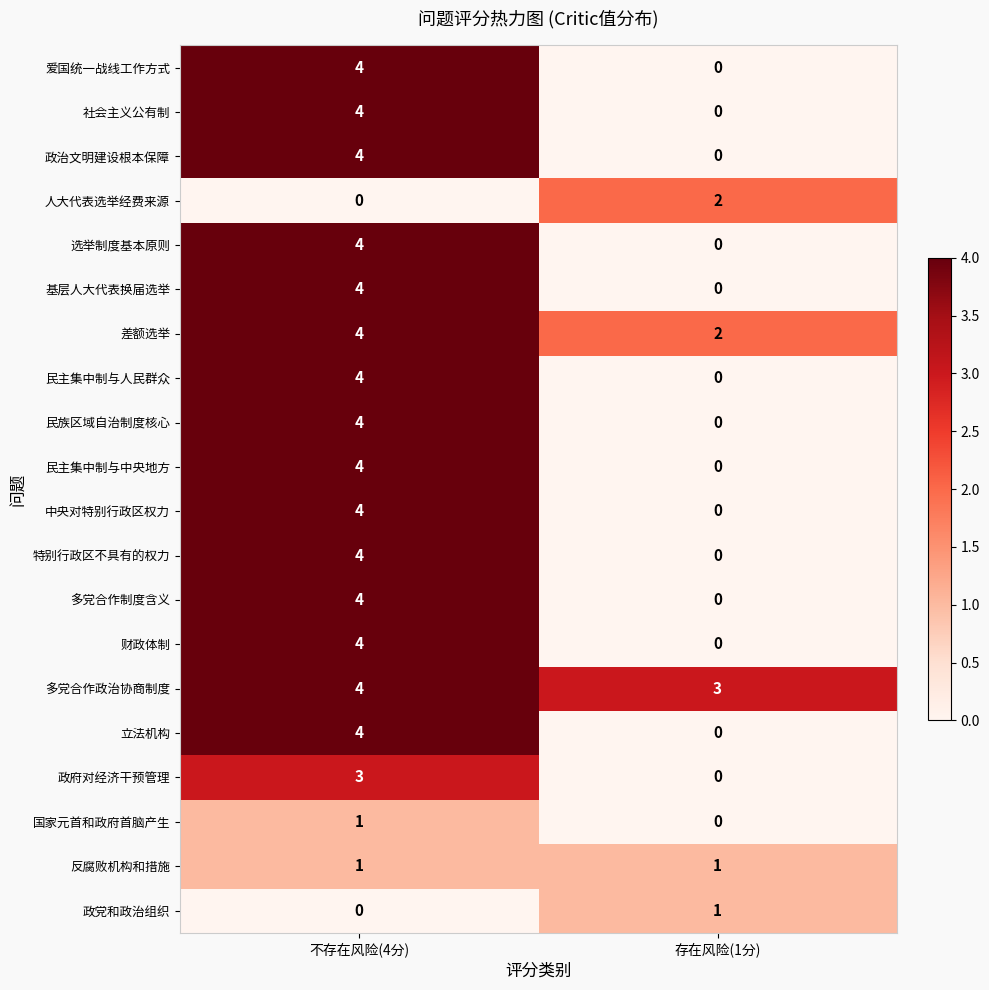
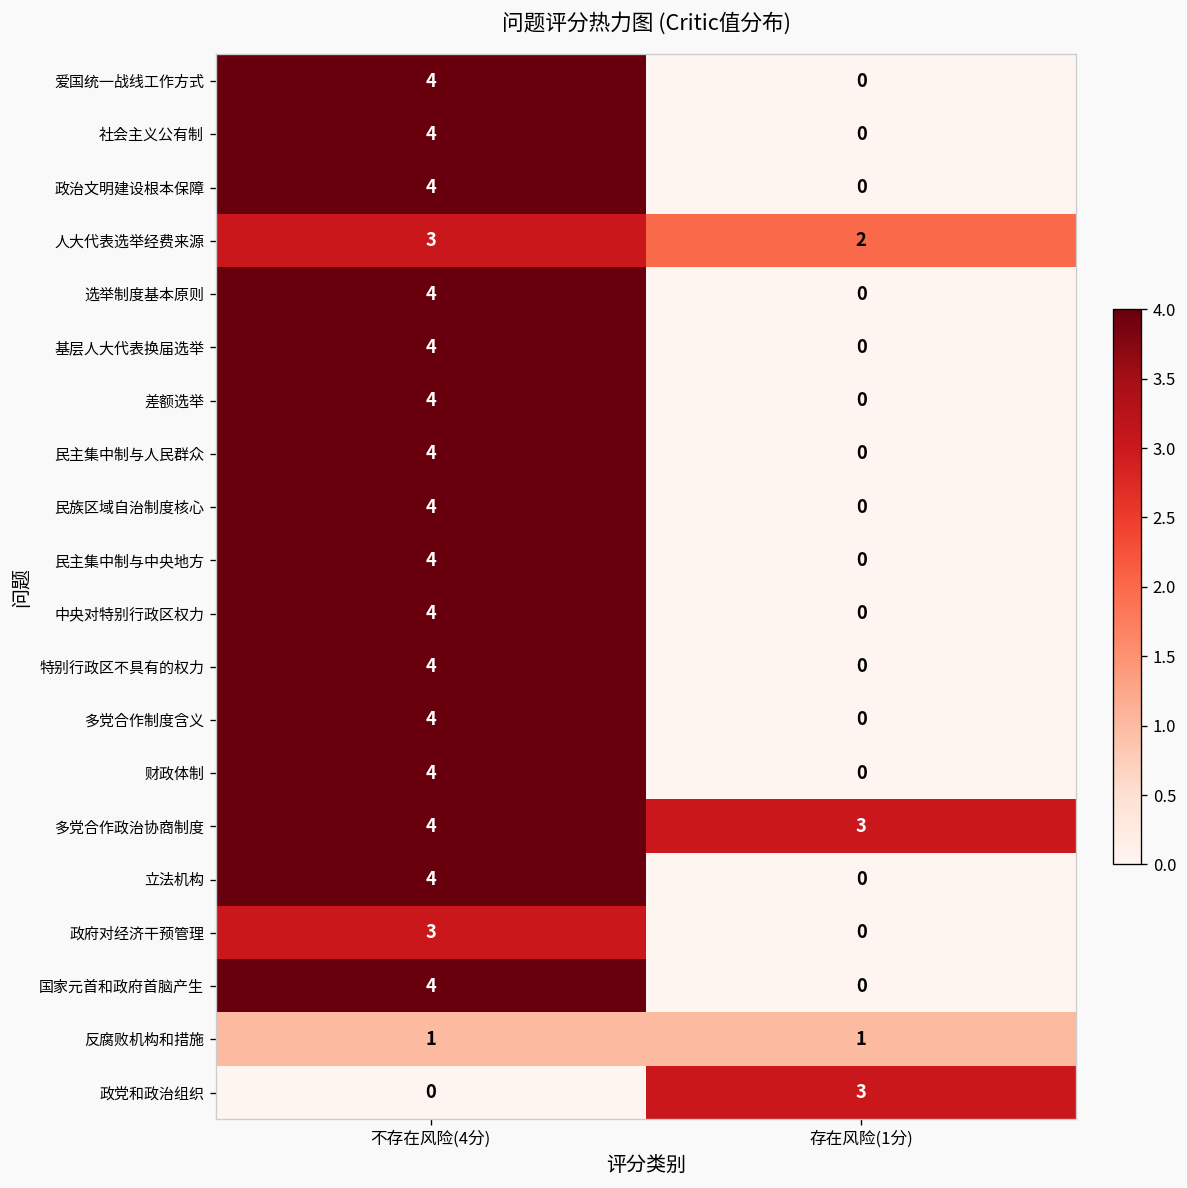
人大代表选举经费来源, 不存在风险(4分): 0 -> 3
差额选举, 存在风险(1分): 2 -> 0
国家元首和政府首脑产生, 不存在风险(4分): 1 -> 4
政党和政治组织, 存在风险(1分): 1 -> 3
